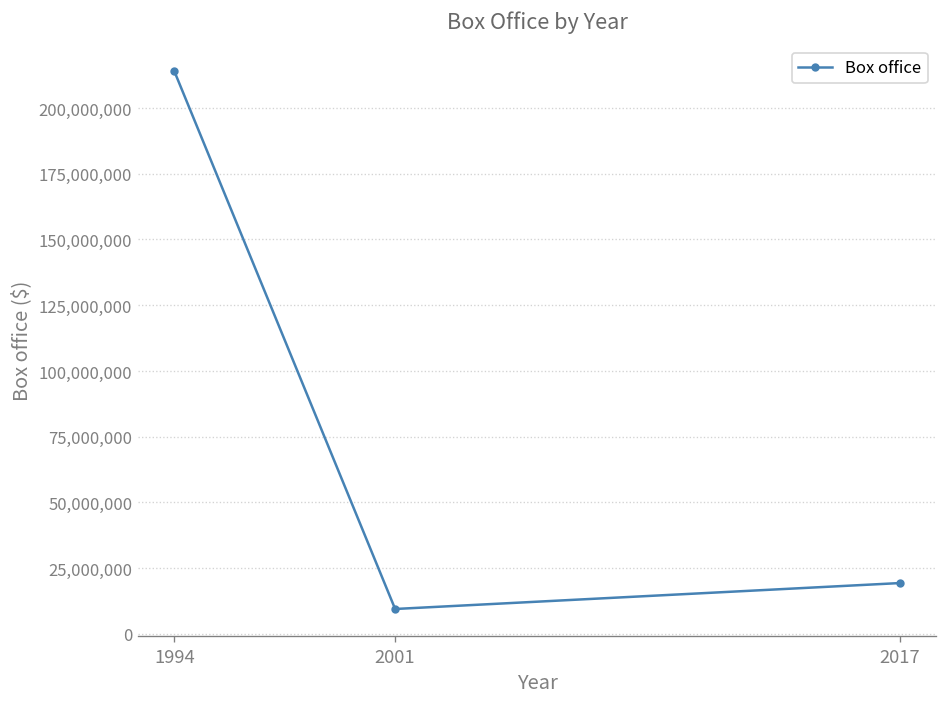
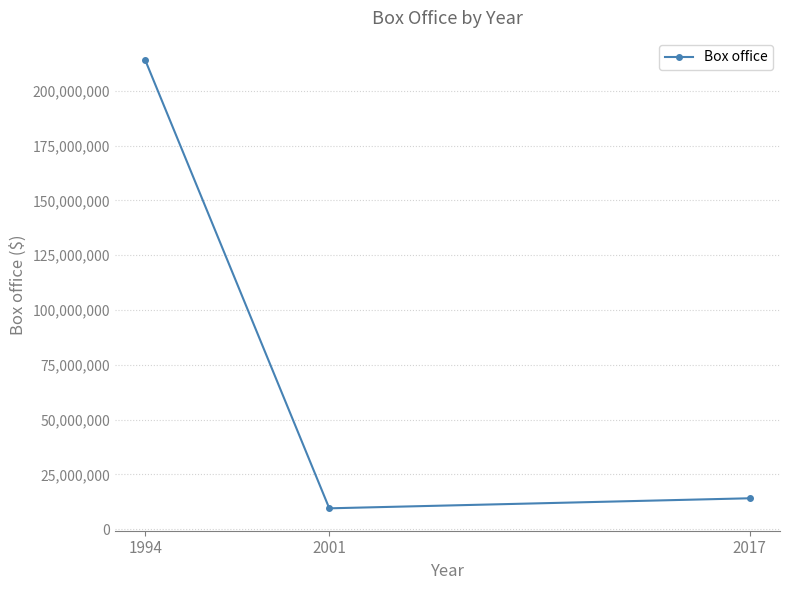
2017: 19,000,000 -> 14,000,000
